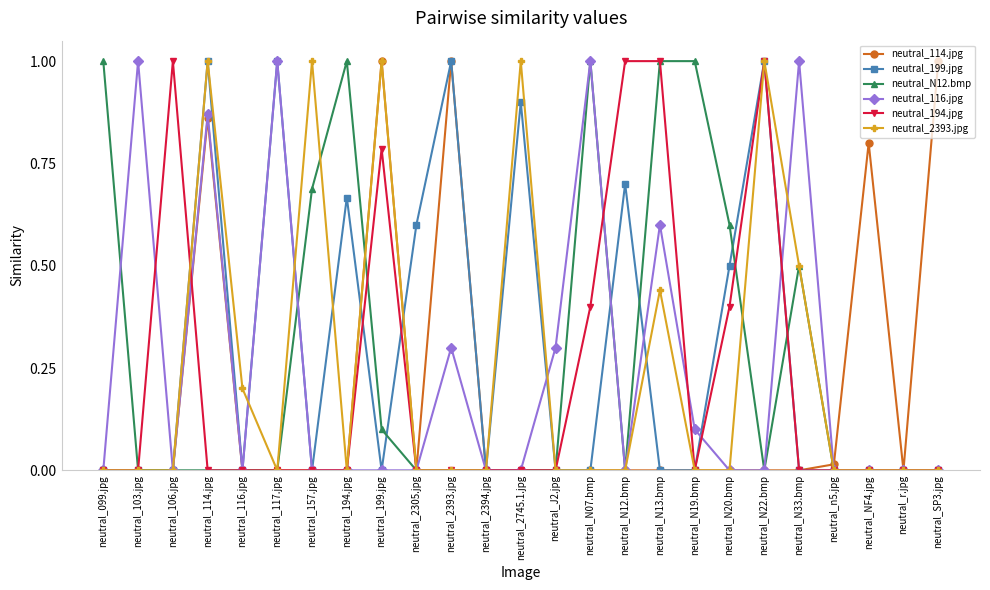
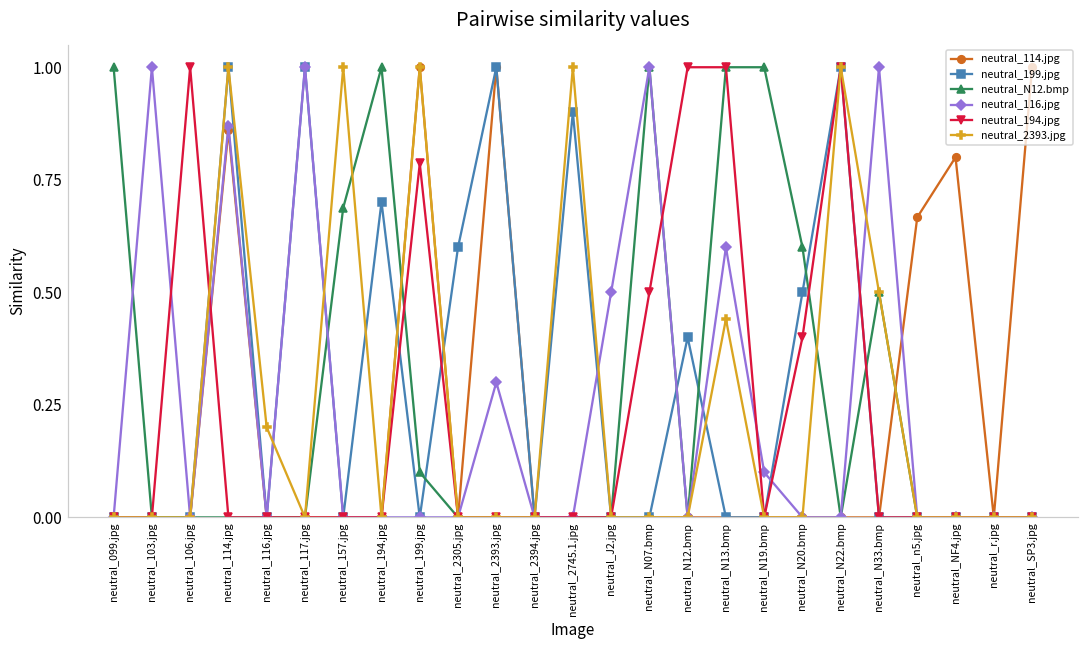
neutral_199.jpg, neutral_194.jpg: 0.67 -> 0.70
neutral_116.jpg, neutral_J2.jpg: 0.3 -> 0.5
neutral_194.jpg, neutral_N07.bmp: 0.4 -> 0.5
neutral_199.jpg, neutral_N12.bmp: 0.7 -> 0.4
neutral_114.jpg, neutral_n5.jpg: 0.01 -> 0.67
